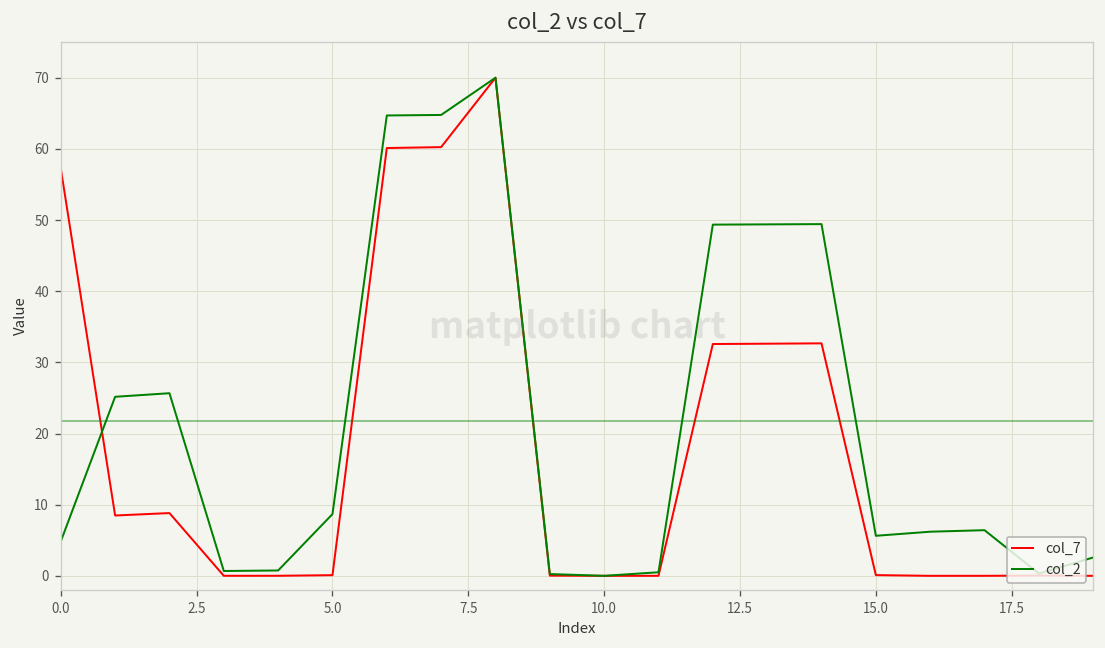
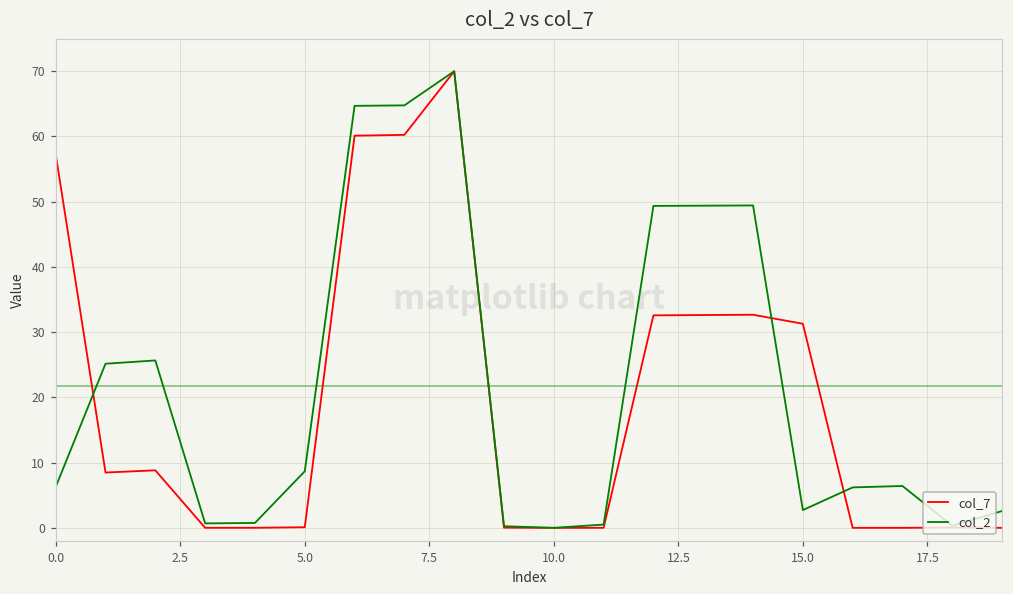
col_2, 0.0: 5 -> 6
col_7, 15.0: 0 -> 31
col_2, 15.0: 6 -> 3
